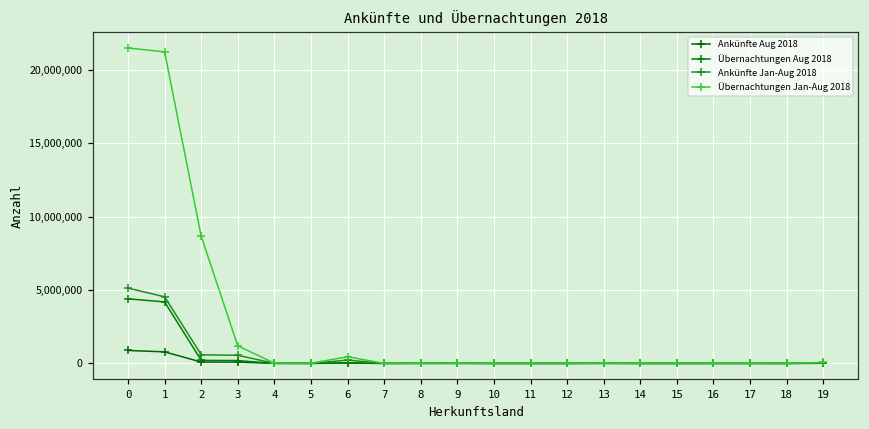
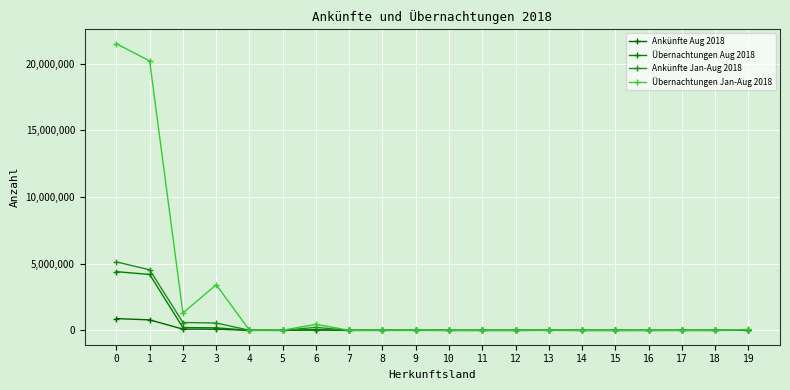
Übernachtungen Jan-Aug 2018, 1: 21,200,000 -> 20,200,000
Übernachtungen Jan-Aug 2018, 2: 8,700,000 -> 1,300,000
Übernachtungen Jan-Aug 2018, 3: 1,200,000 -> 3,400,000
